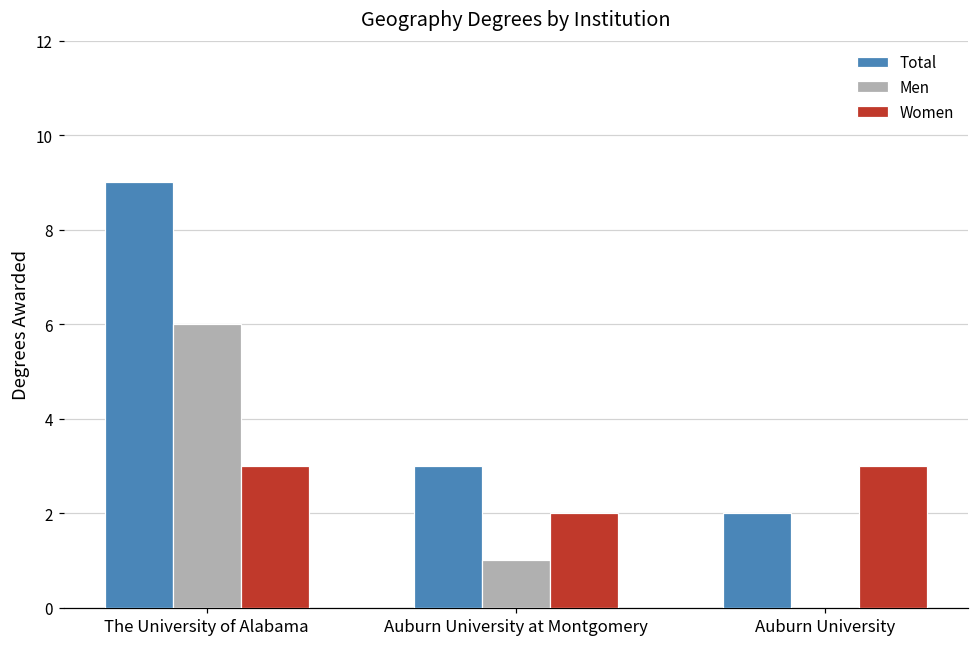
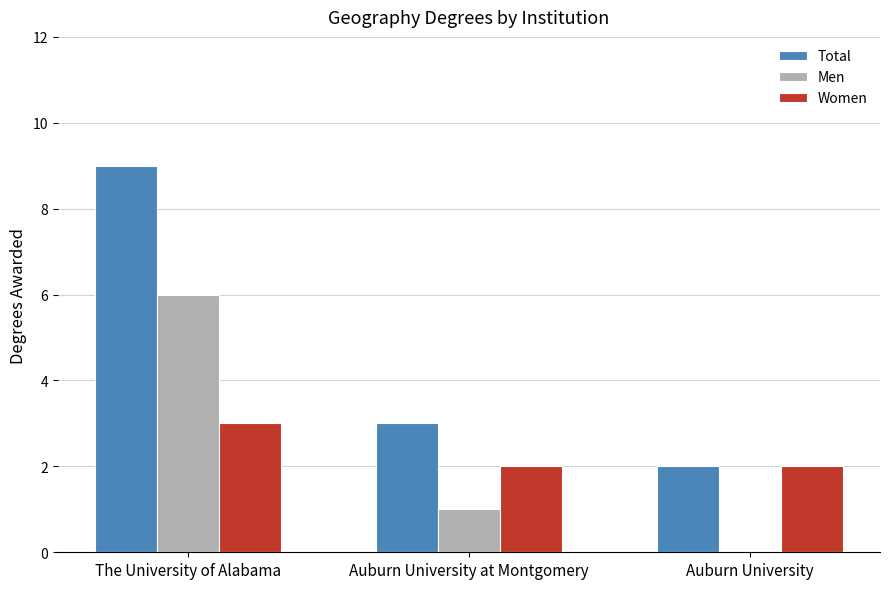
Women, Auburn University: 3 -> 2
